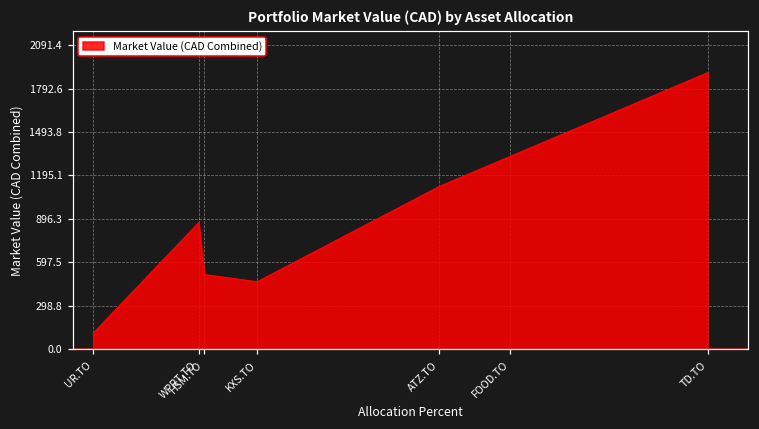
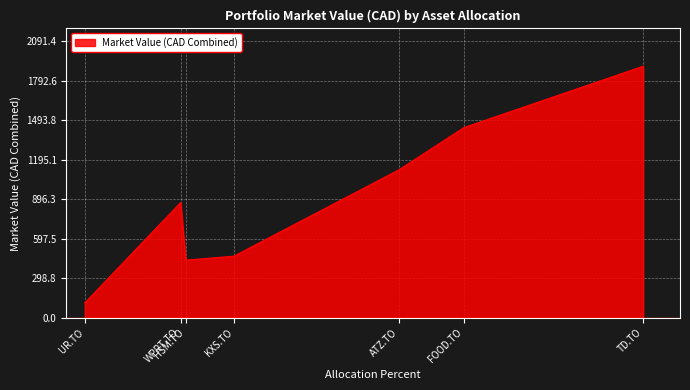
HSM.TO: 510 -> 430
FOOD.TO: 1330 -> 1440
